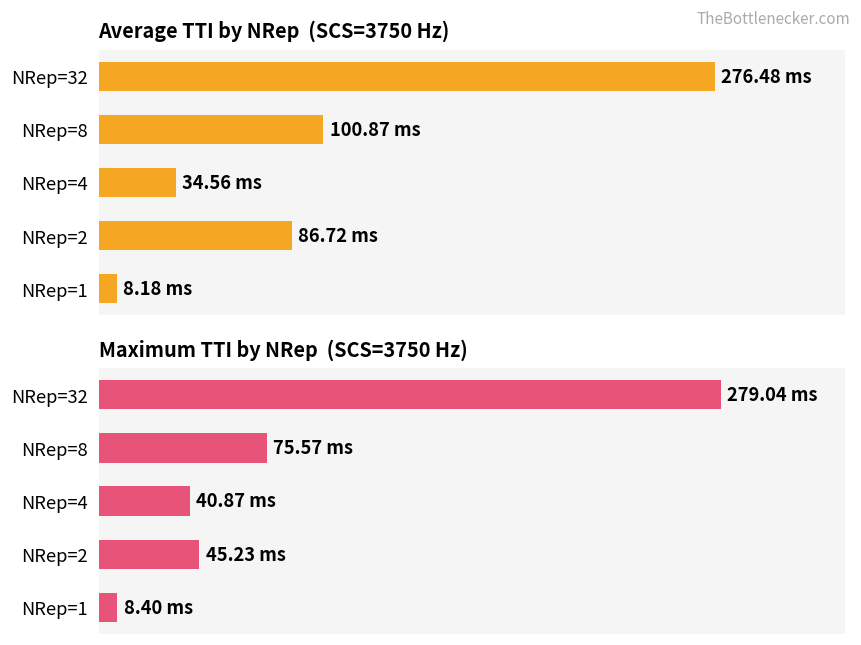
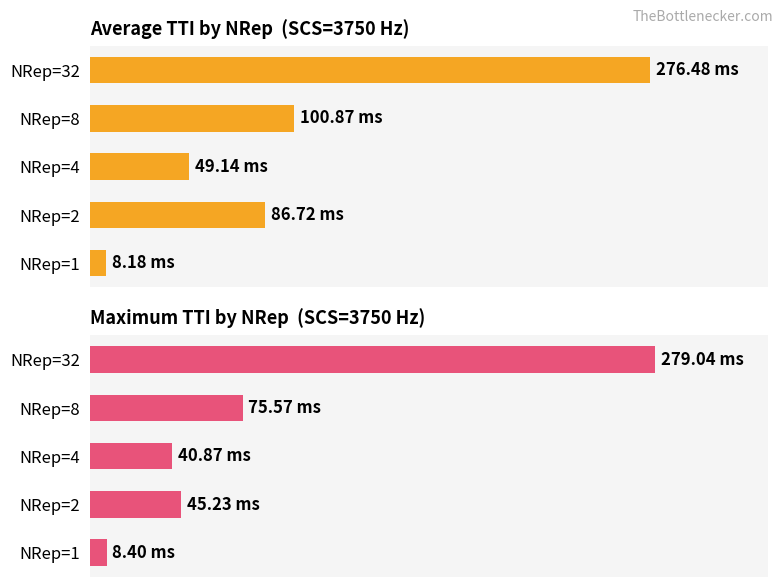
Average TTI by NRep (SCS=3750 Hz), NRep=4: 34.56 -> 49.14
